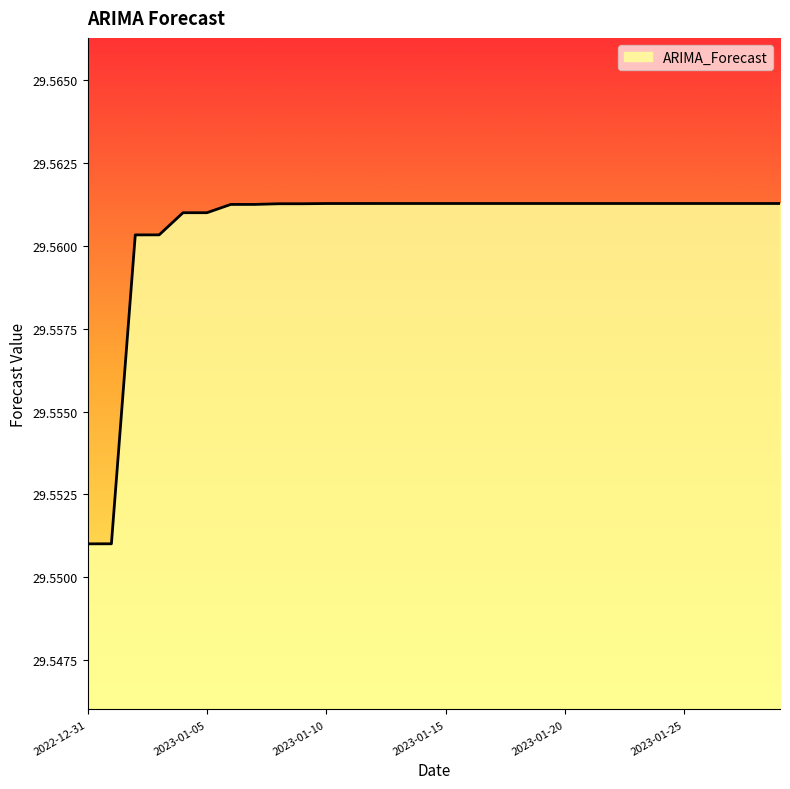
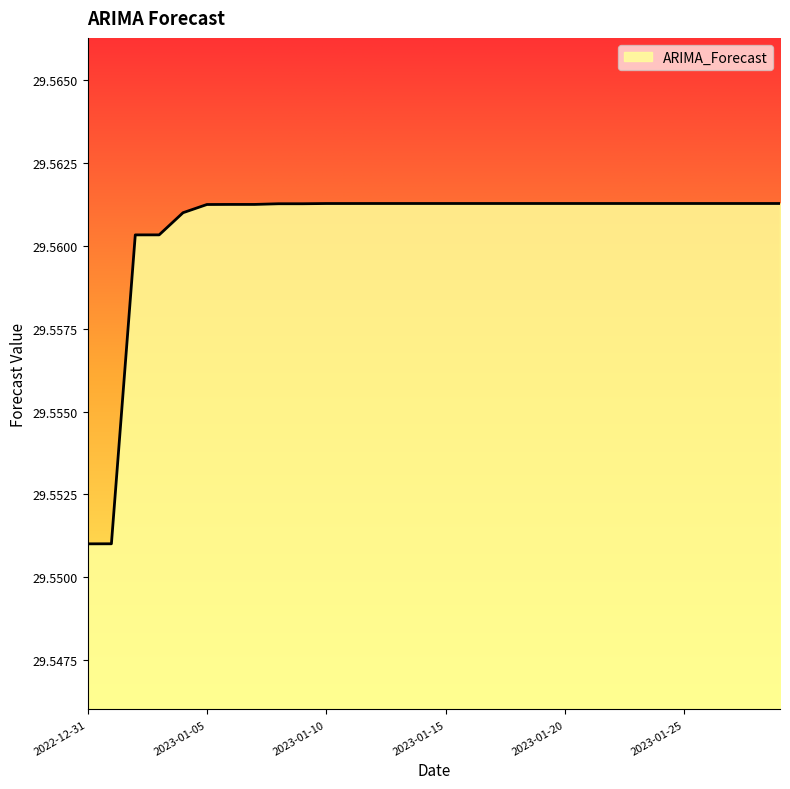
2023-01-05: 29.5610 -> 29.5613
